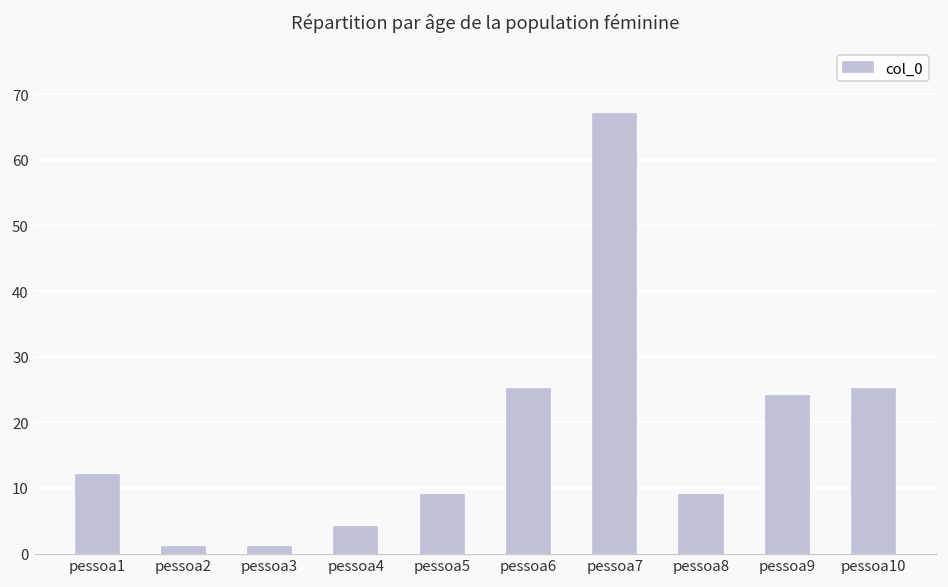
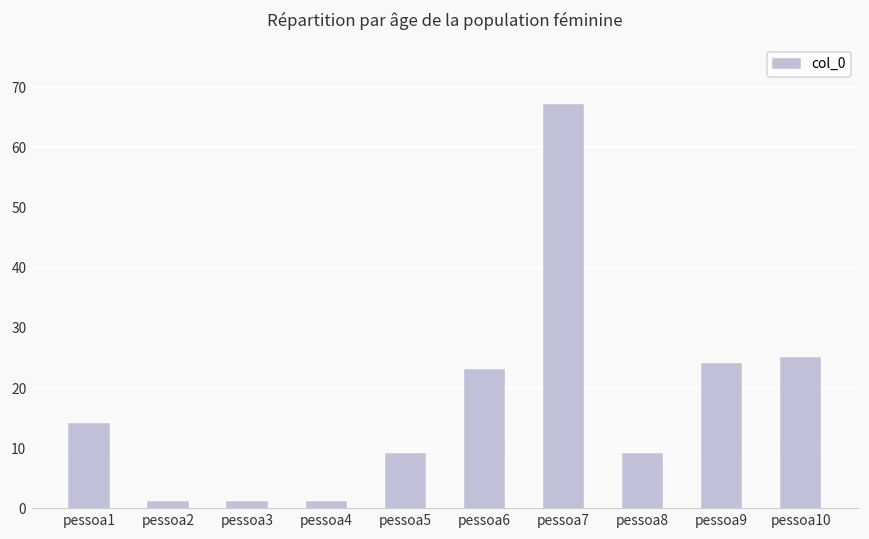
pessoa1: 12 -> 14
pessoa4: 4 -> 1
pessoa6: 25 -> 23
